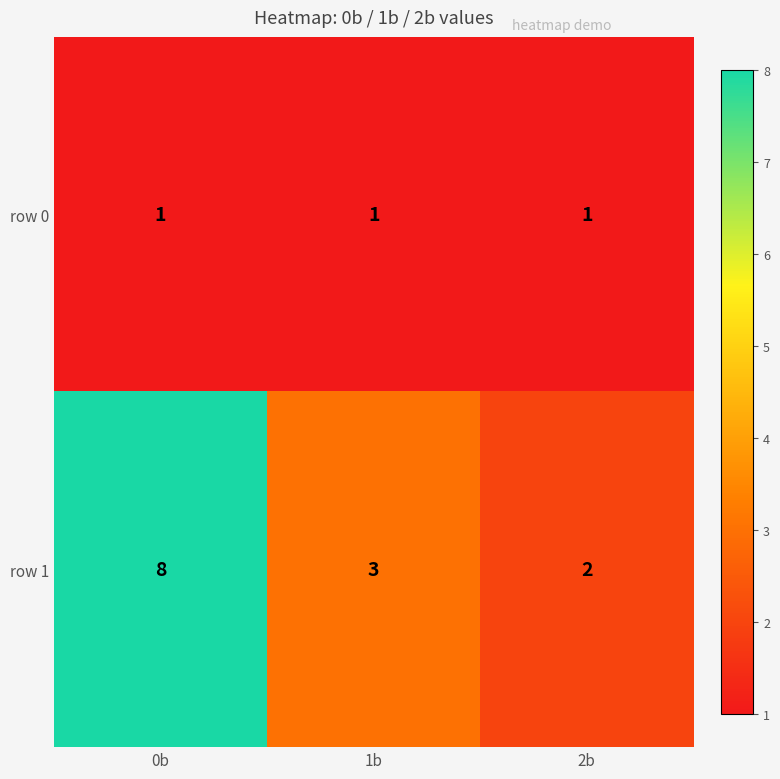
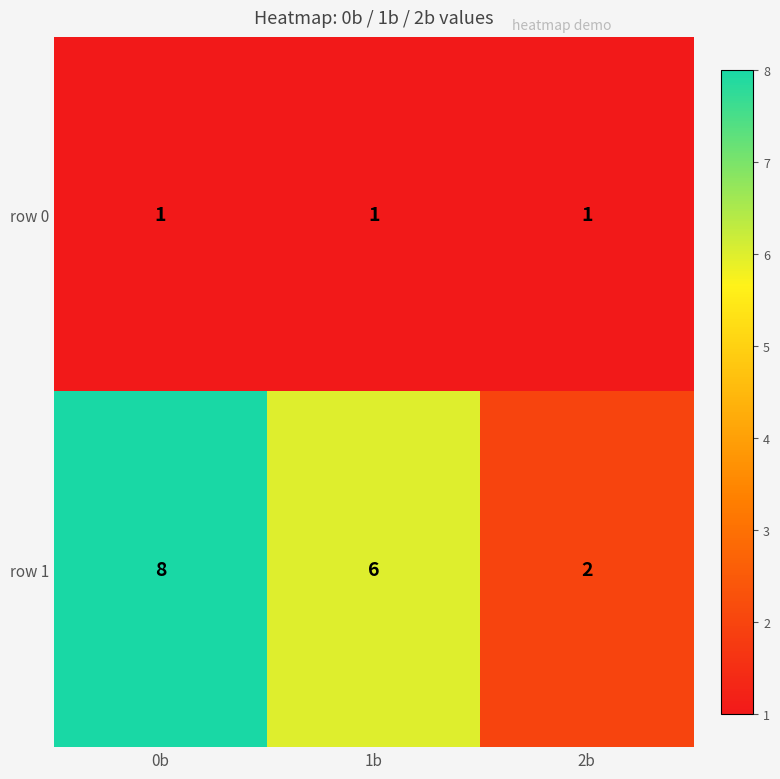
row 1, 1b: 3 -> 6
